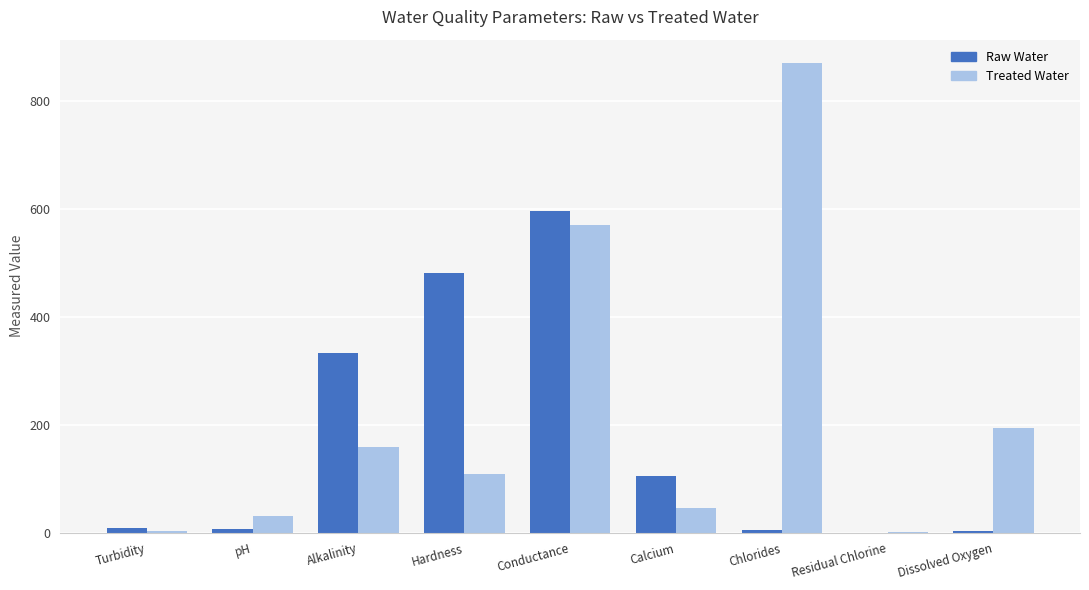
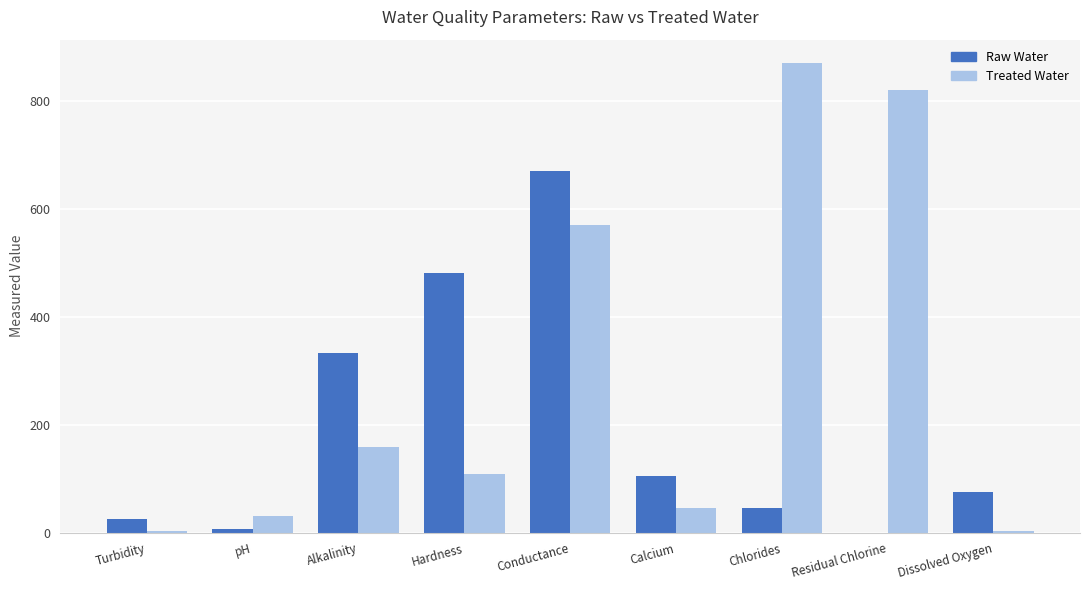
Raw Water, Turbidity: 10 -> 30
Raw Water, Conductance: 600 -> 670
Raw Water, Chlorides: 10 -> 50
Treated Water, Residual Chlorine: 0 -> 820
Raw Water, Dissolved Oxygen: 0 -> 70
Treated Water, Dissolved Oxygen: 190 -> 0
